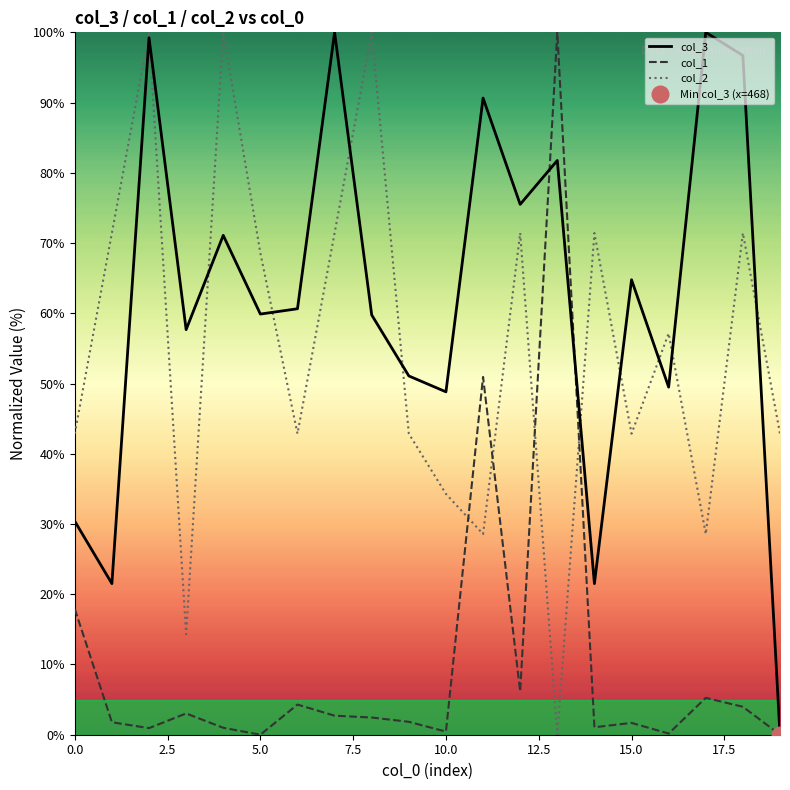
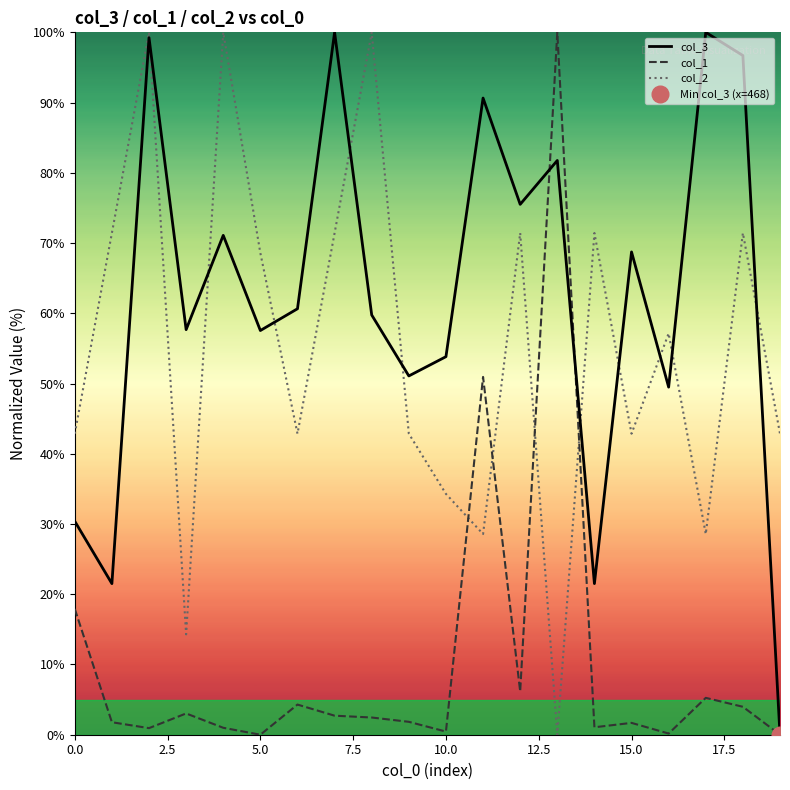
col_3, 5.0: 60% -> 58%
col_3, 10.0: 49% -> 54%
col_3, 15.0: 65% -> 69%
